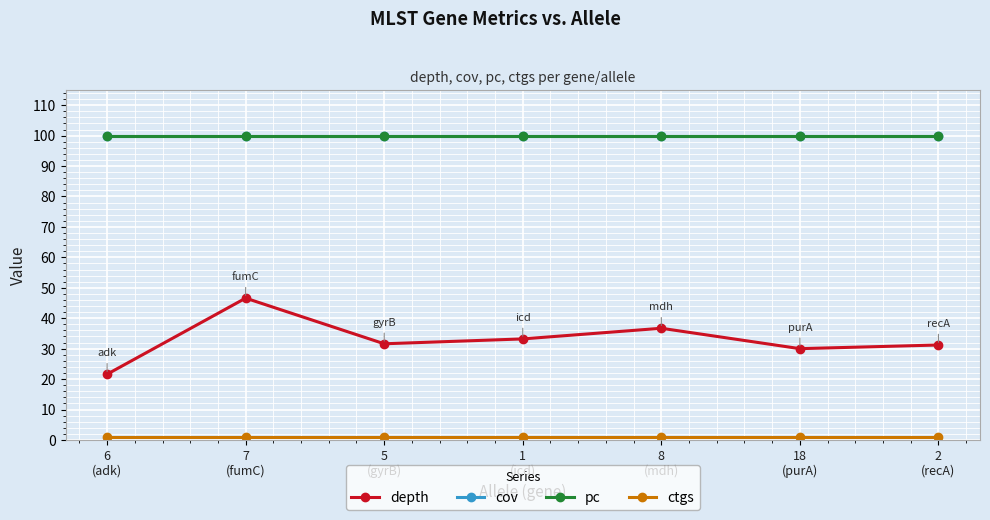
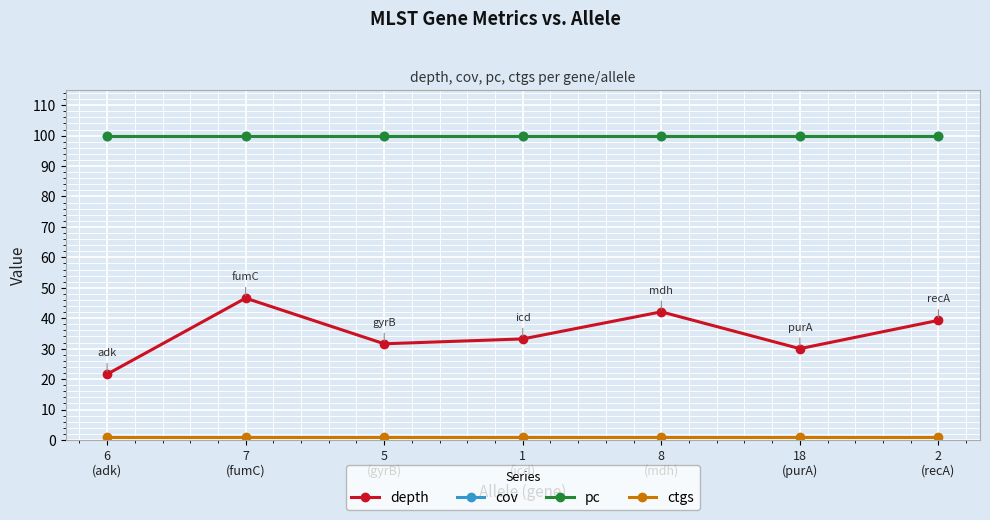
depth, 8 (mdh): 37 -> 42
depth, 2 (recA): 31 -> 39
